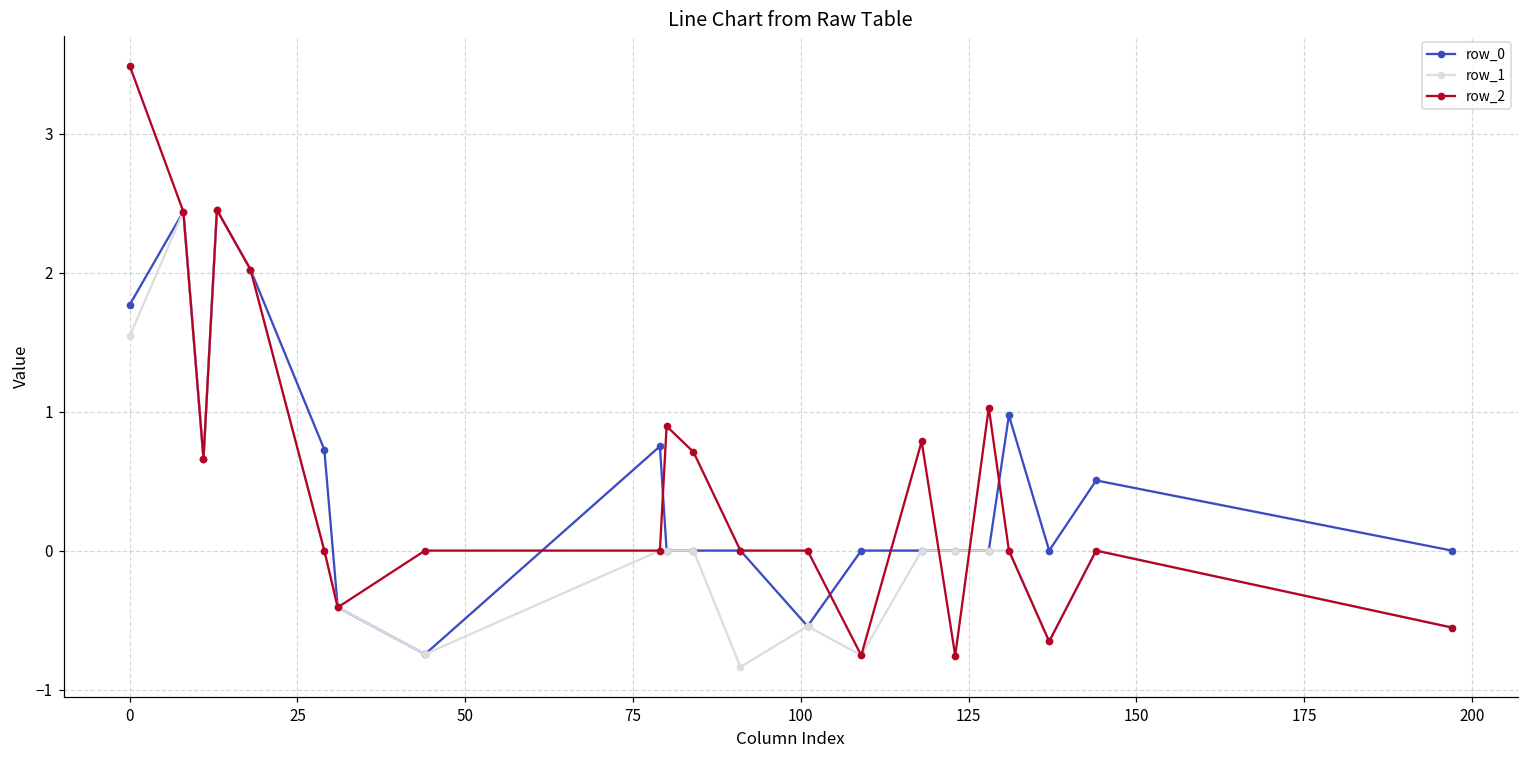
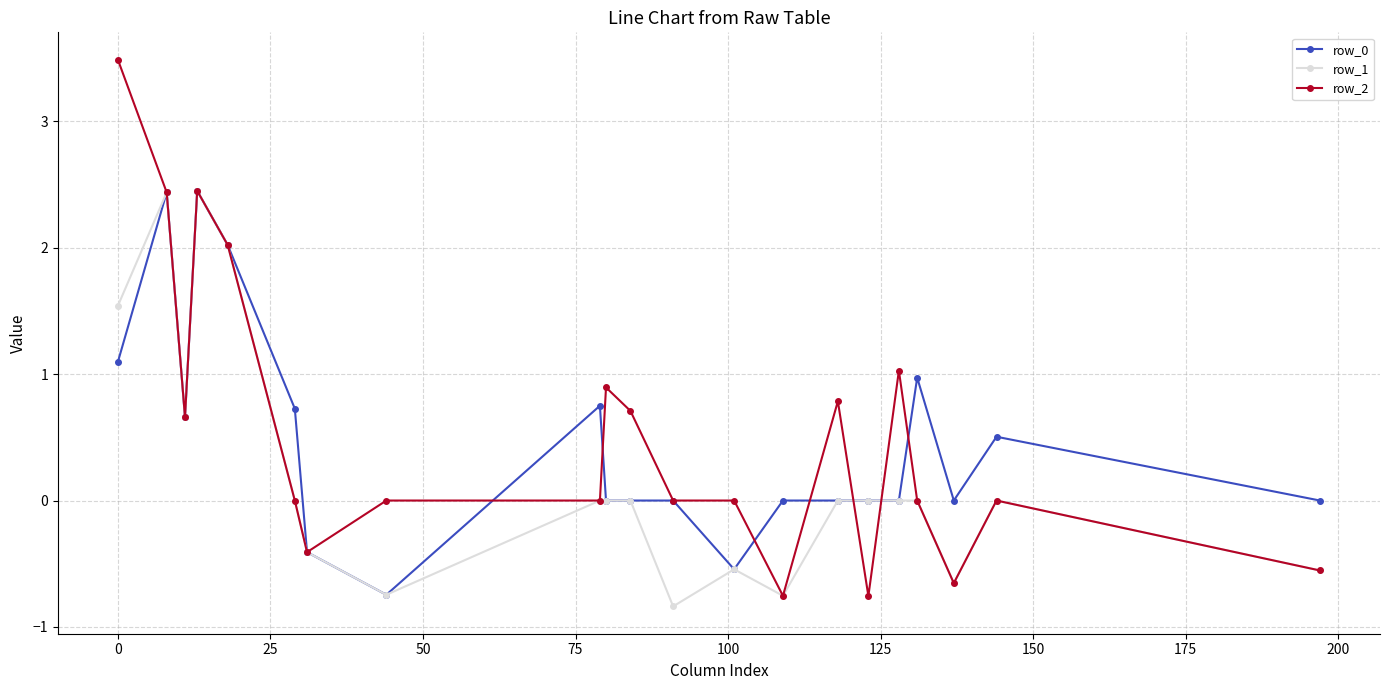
row_0, 0: 1.77 -> 1.10
